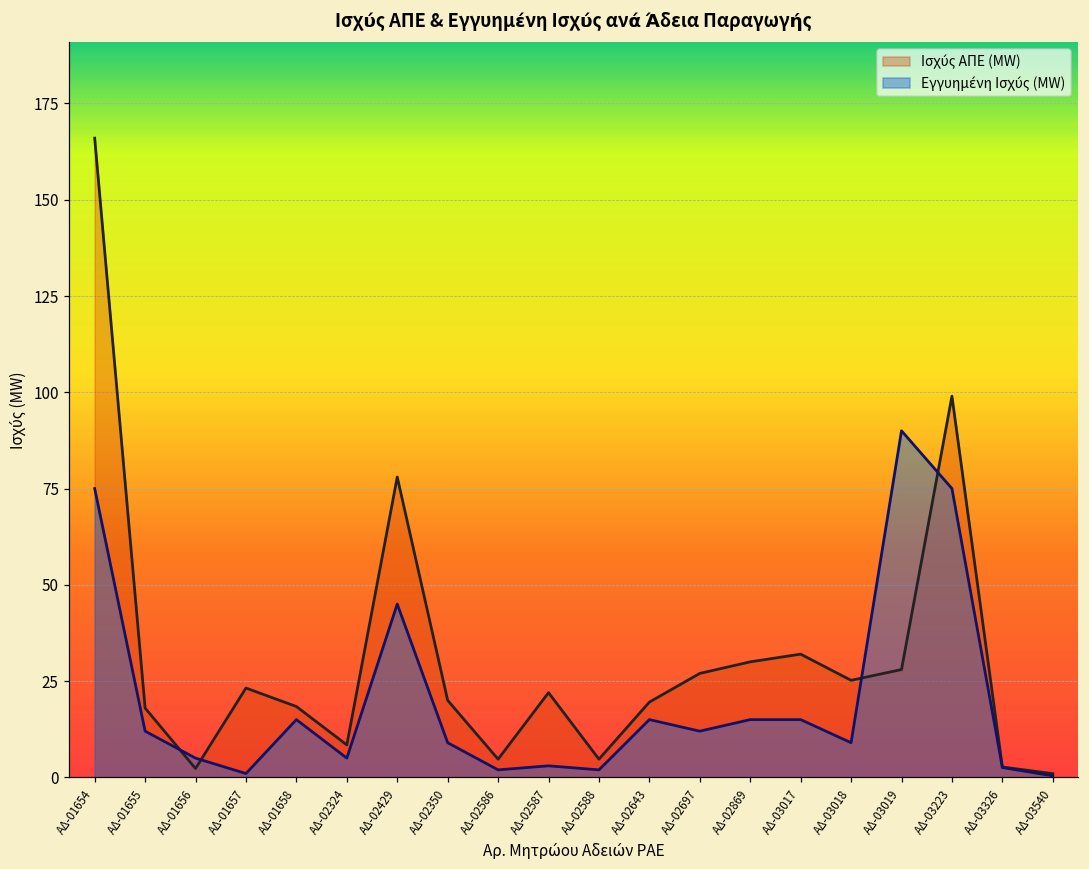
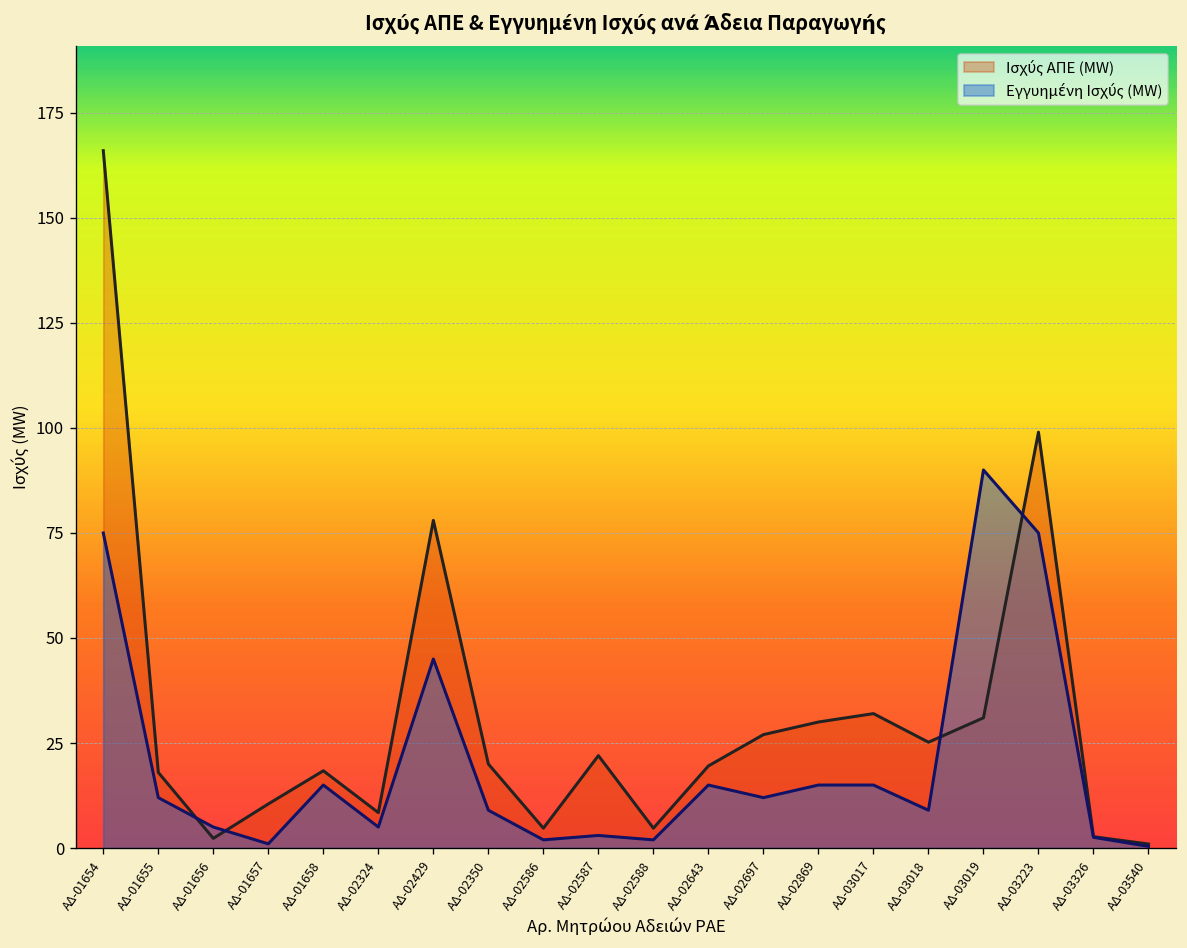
Ισχύς ΑΠΕ (MW), ΑΔ-01657: 23 -> 11
Ισχύς ΑΠΕ (MW), ΑΔ-03019: 28 -> 31
